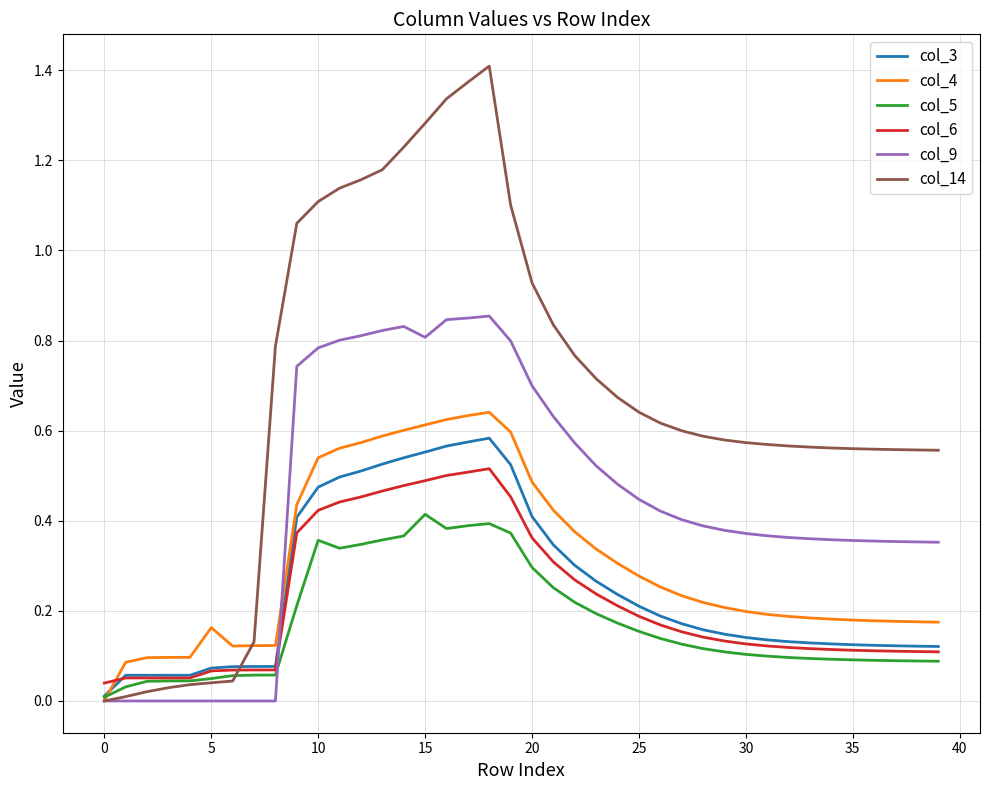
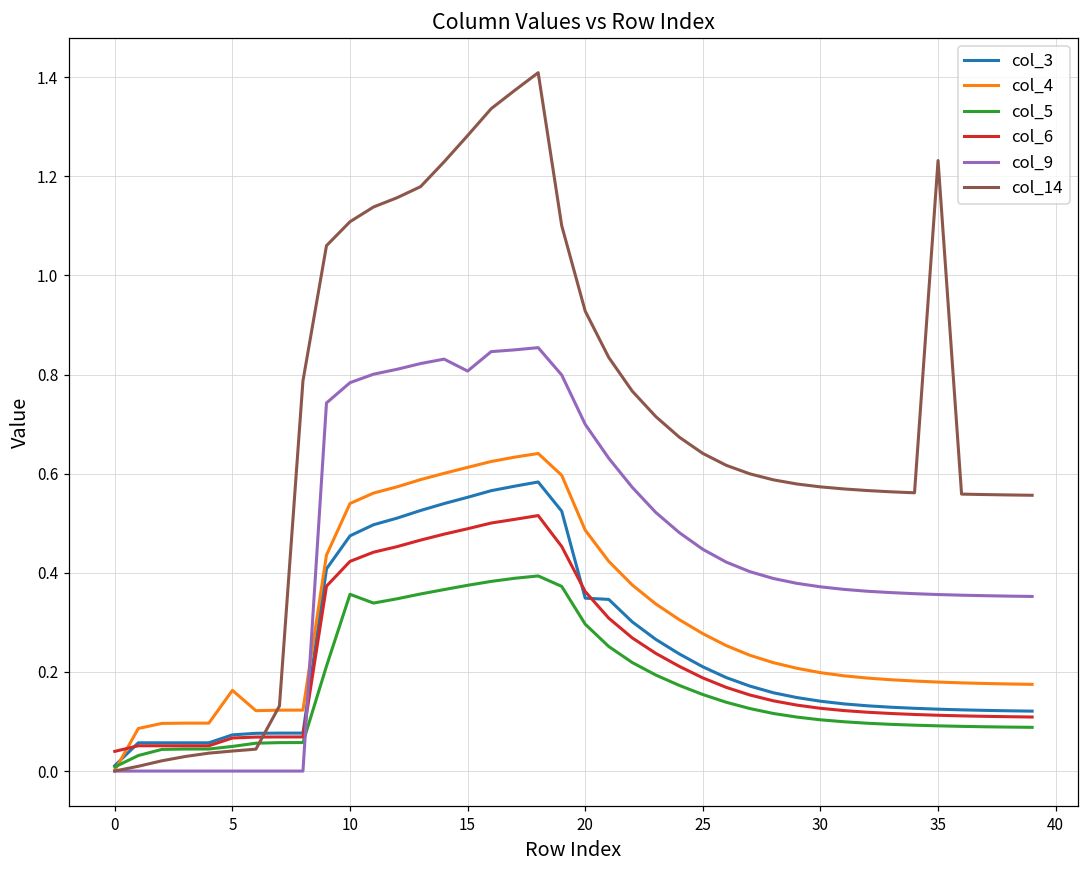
col_5, 15: 0.41 -> 0.37
col_3, 20: 0.41 -> 0.35
col_14, 35: 0.56 -> 1.23
